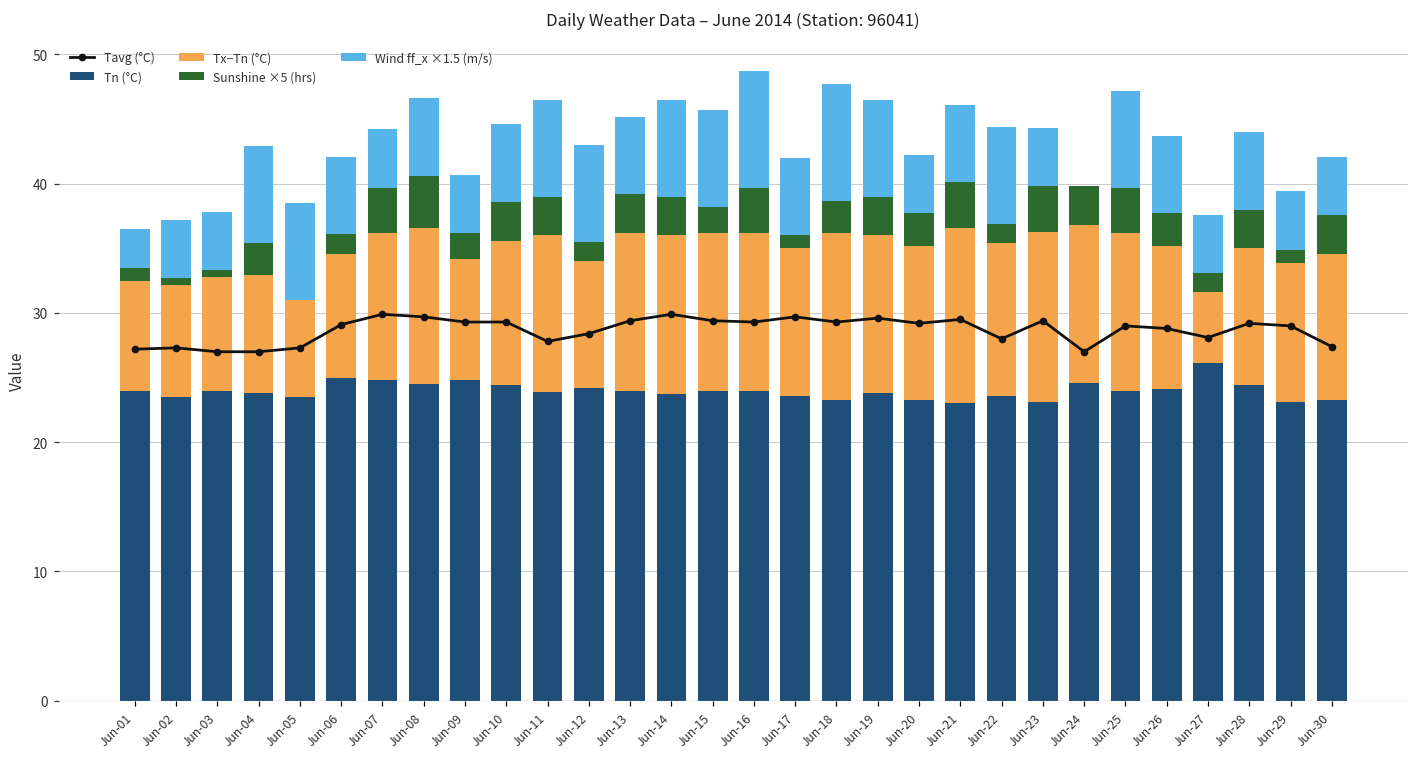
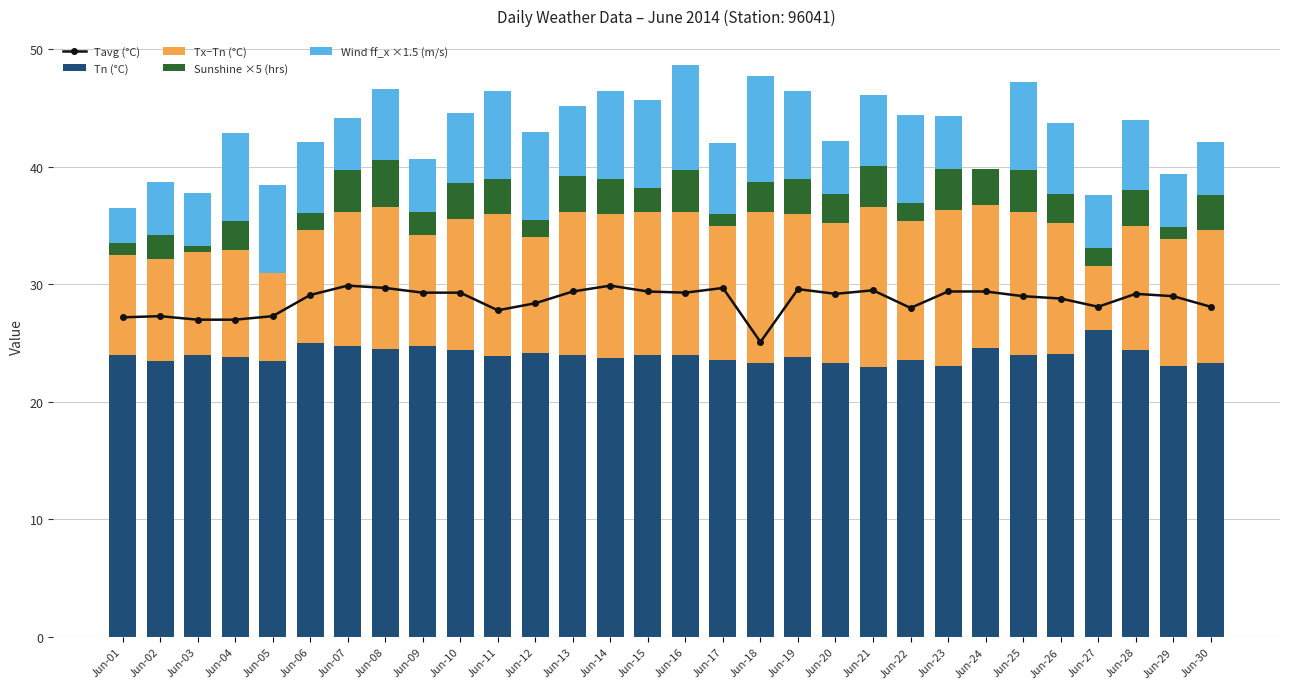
Sunshine ×5 (hrs), Jun-02: 0.5 -> 2.0
Tavg (°C), Jun-18: 29.3 -> 25.1
Tavg (°C), Jun-24: 27.0 -> 29.4
Tavg (°C), Jun-30: 27.4 -> 28.1
